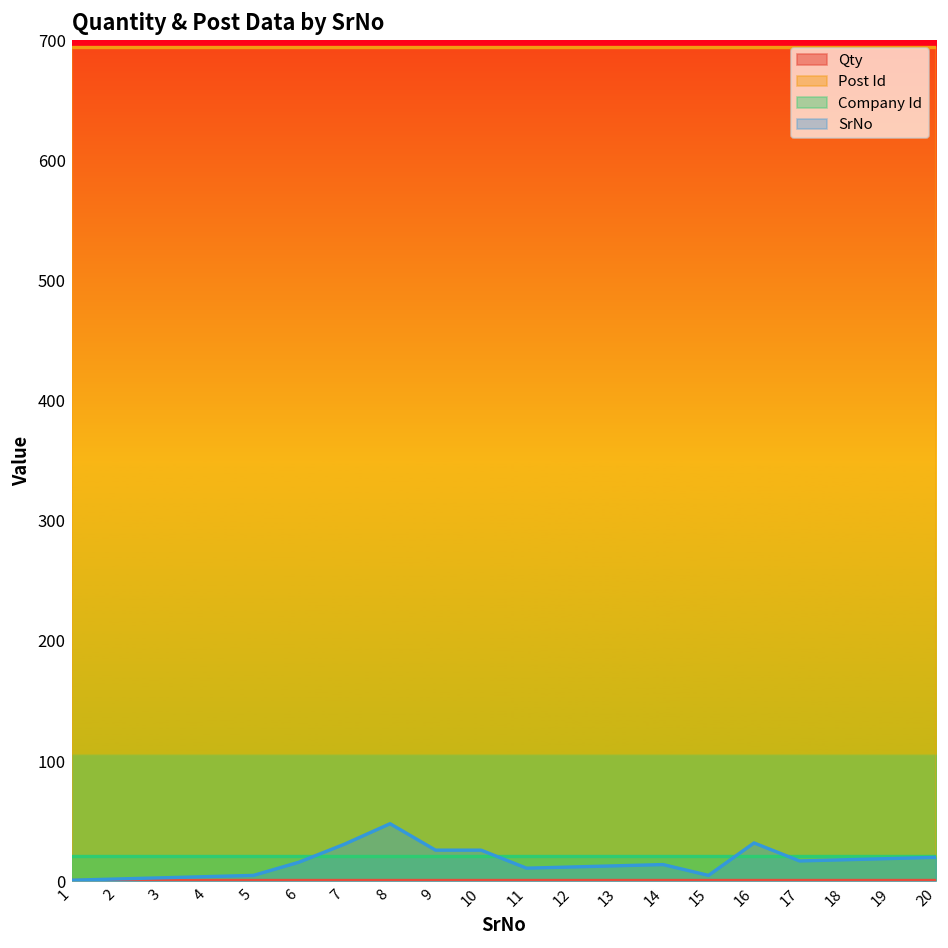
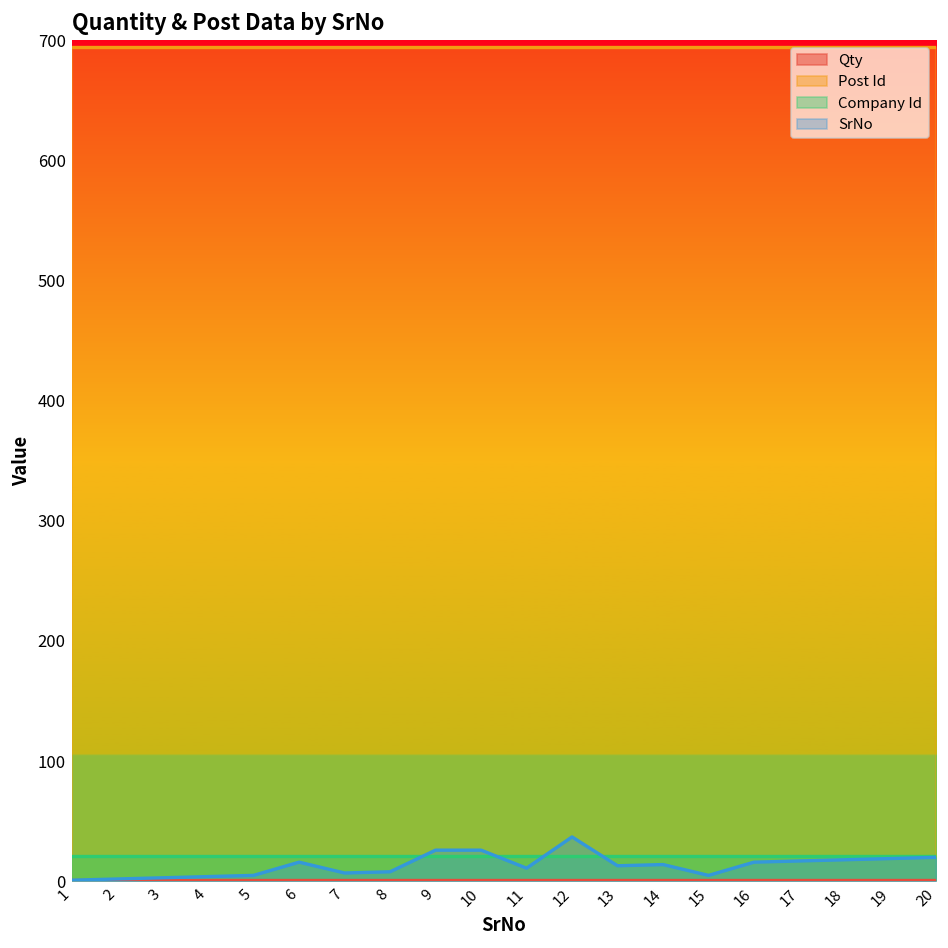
SrNo, 7: 31 -> 7
SrNo, 8: 48 -> 8
SrNo, 12: 12 -> 37
SrNo, 16: 32 -> 16
